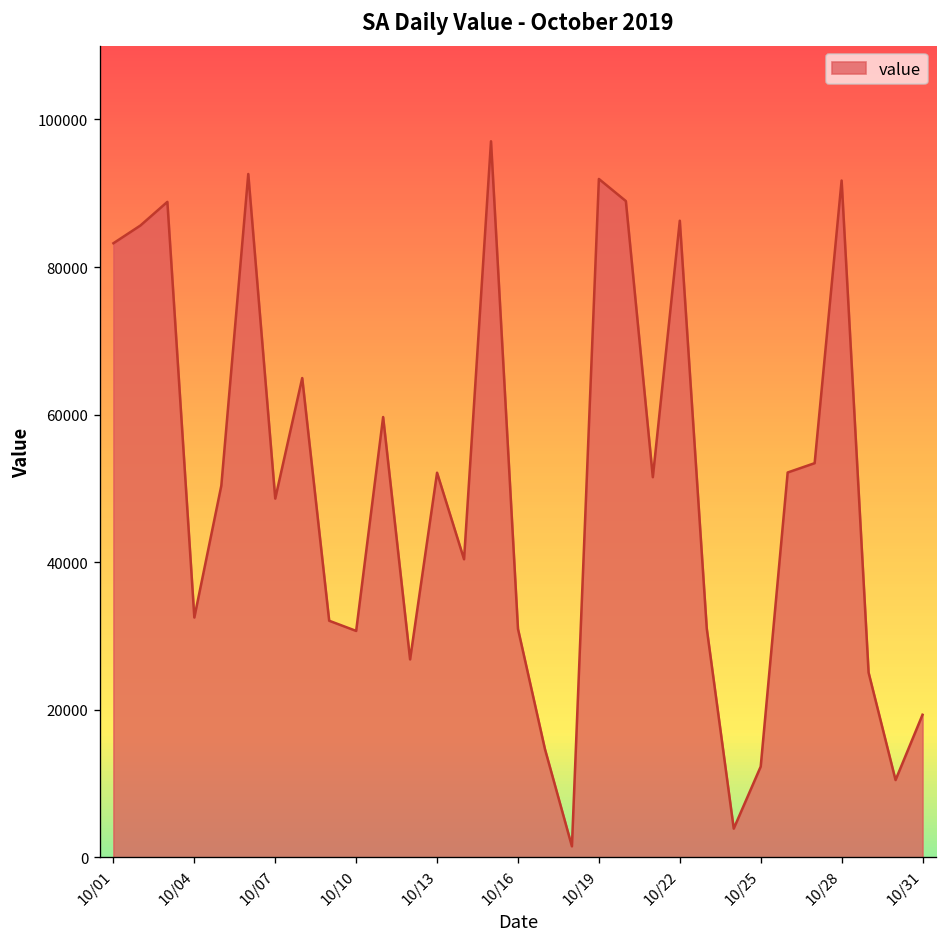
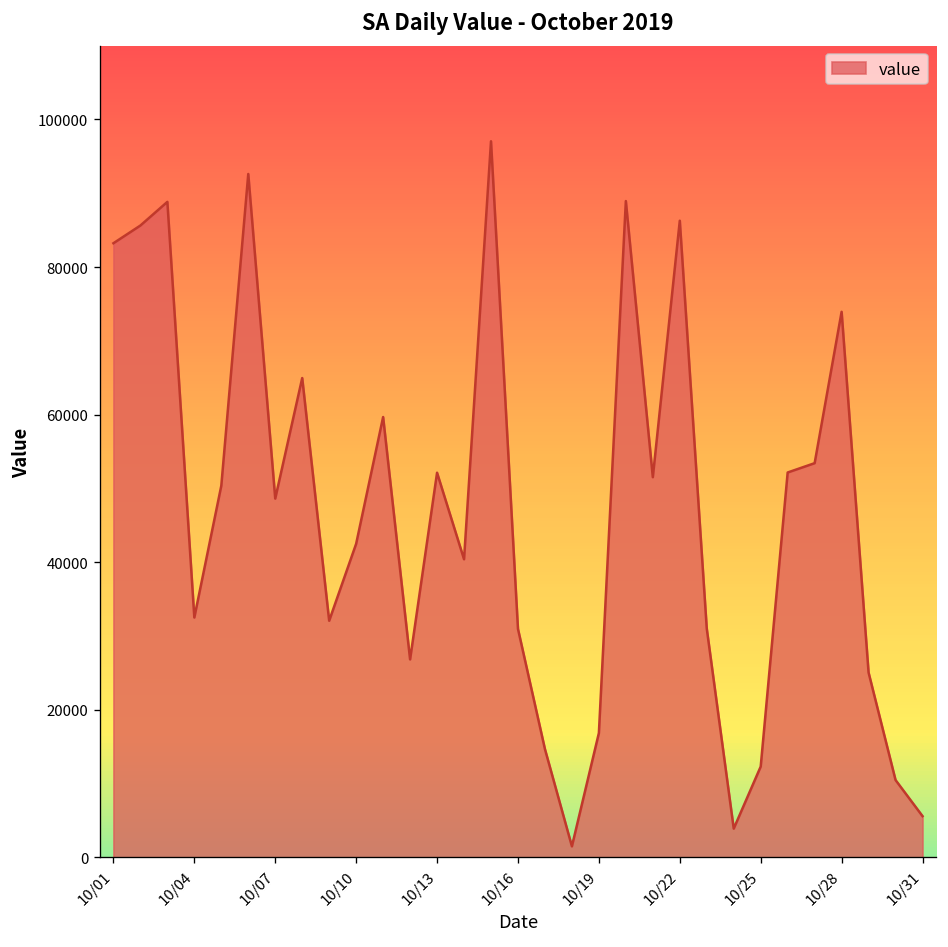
10/10: 31000 -> 42000
10/19: 92000 -> 17000
10/28: 92000 -> 74000
10/31: 19000 -> 6000
